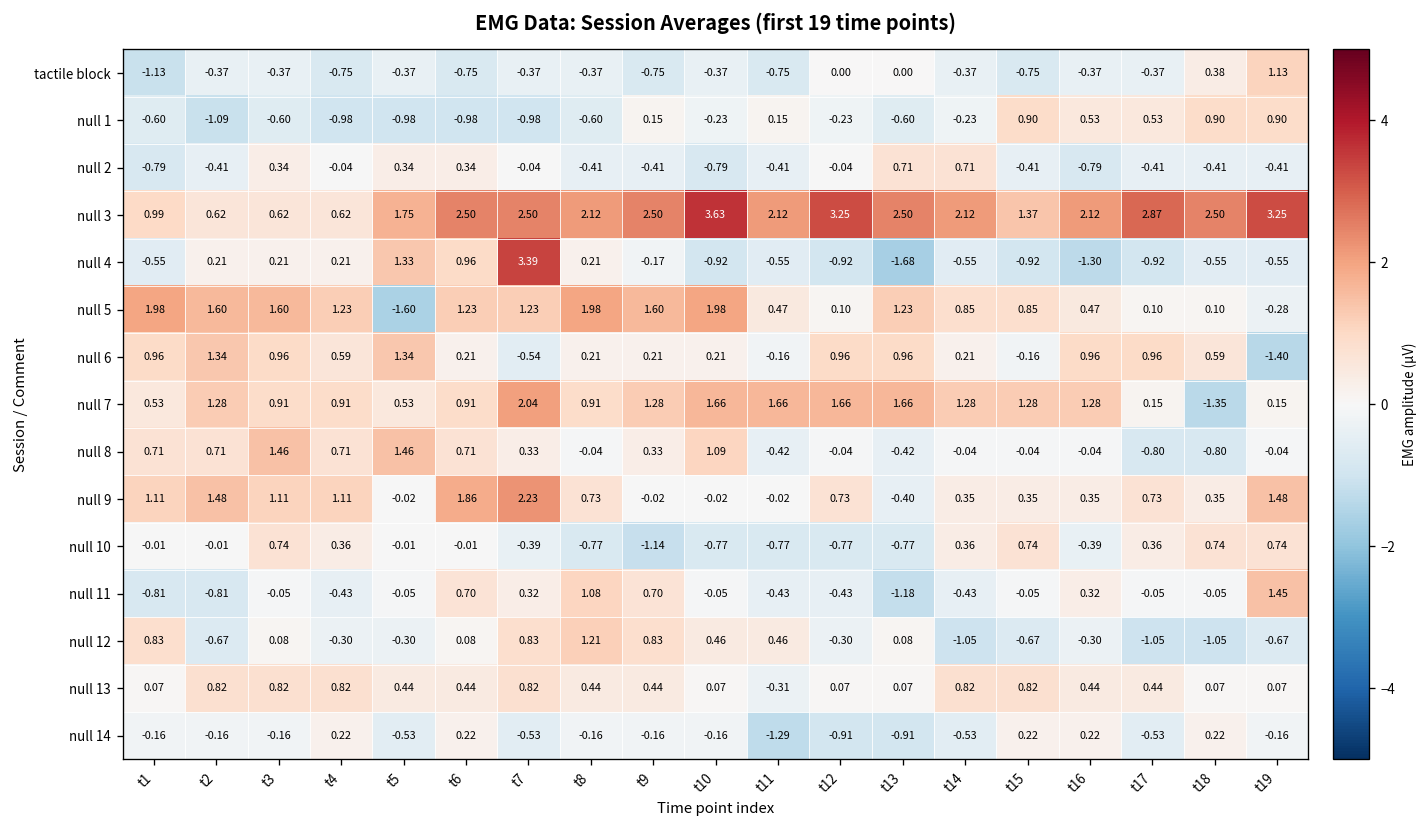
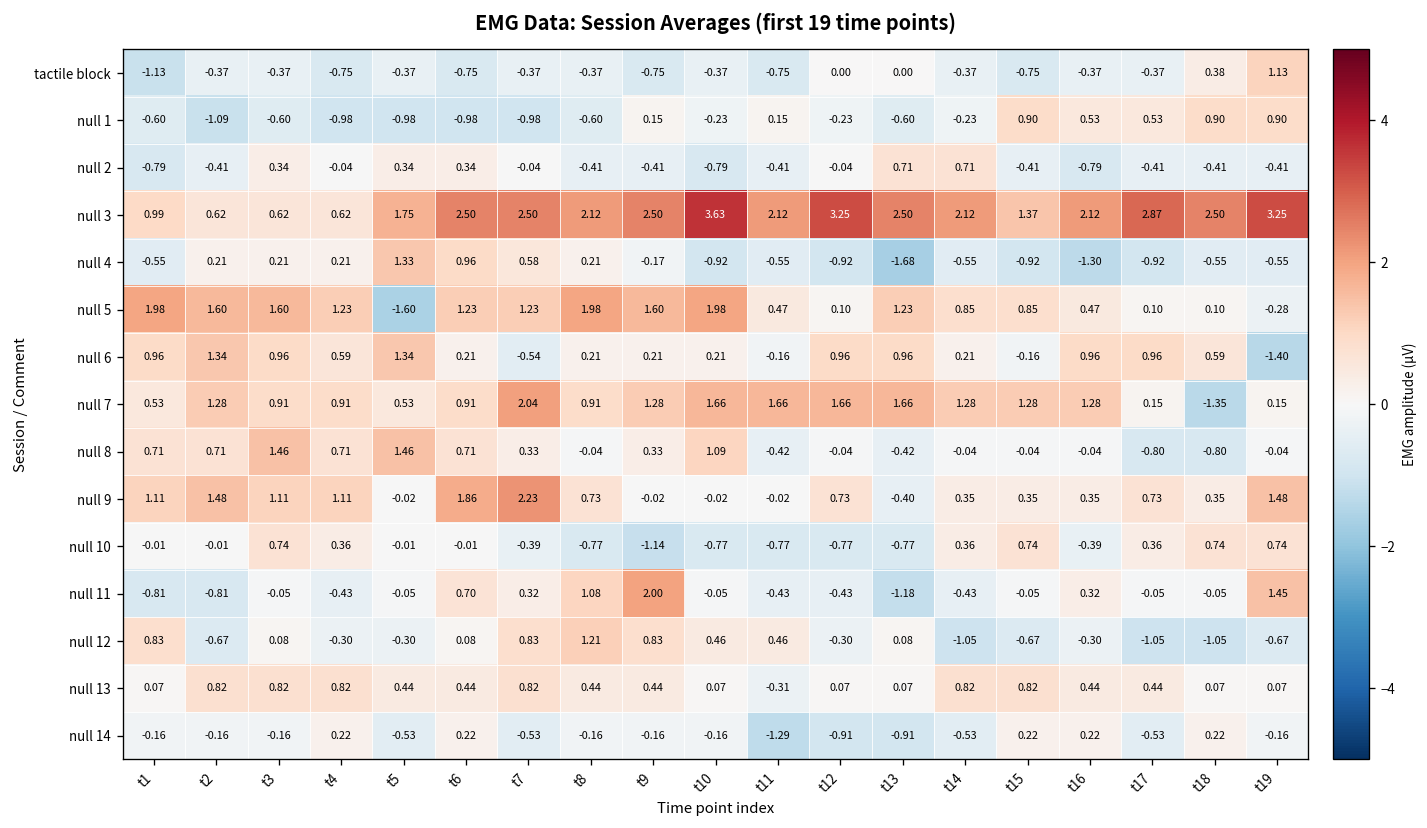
null 4, t7: 3.39 -> 0.58
null 11, t9: 0.70 -> 2.00
